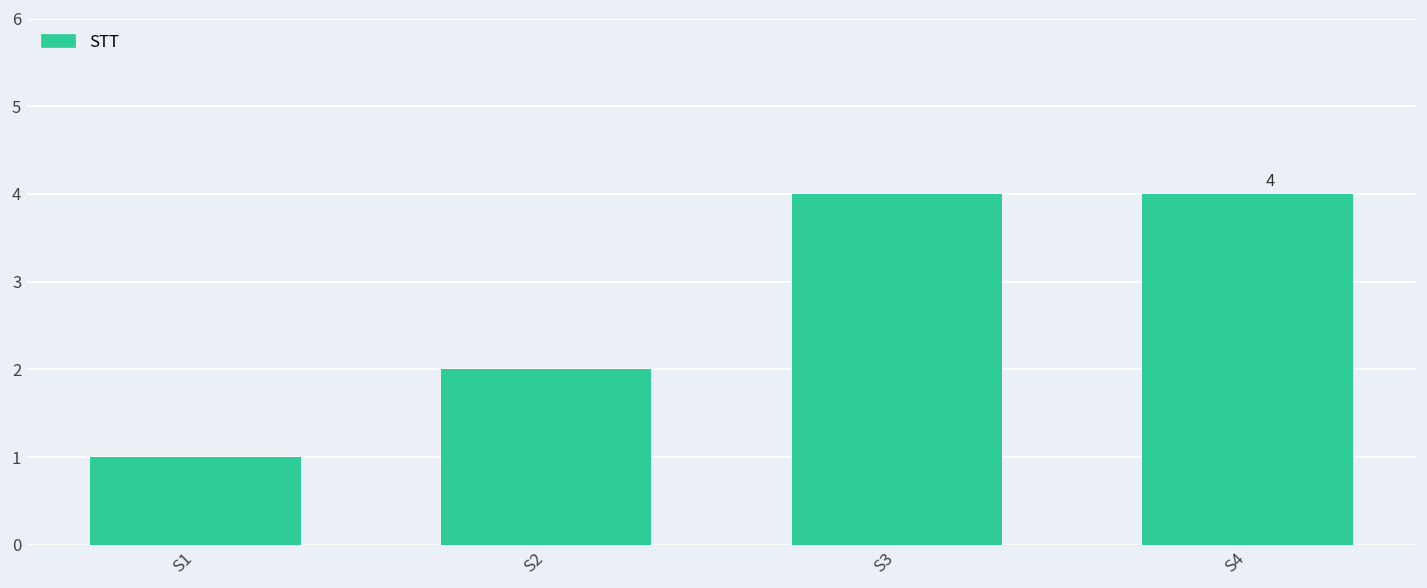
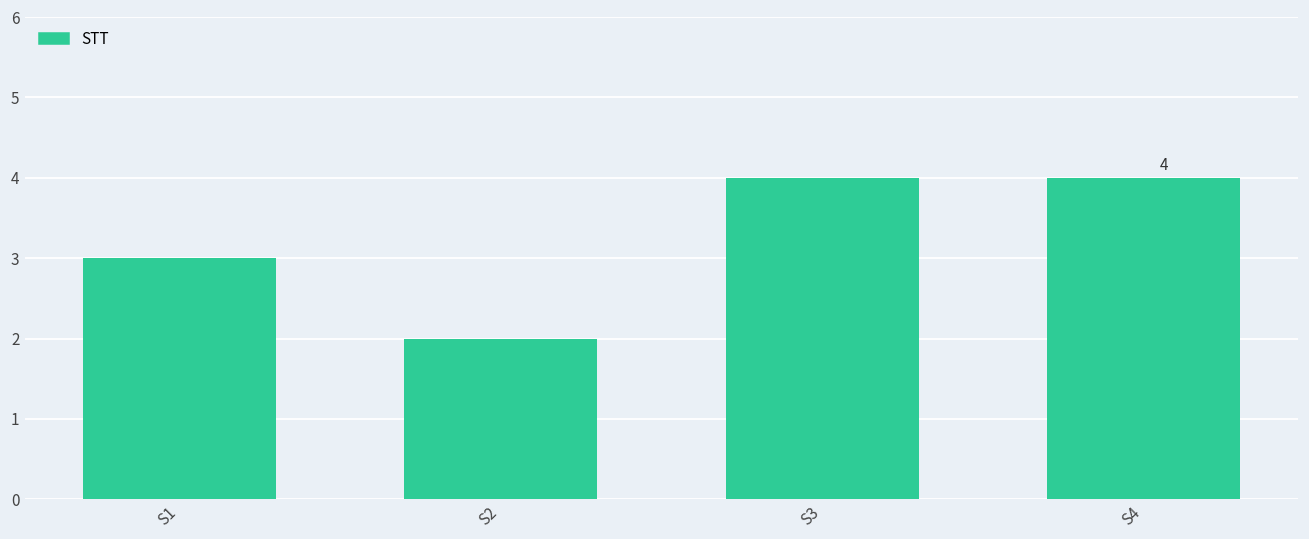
S1: 1 -> 3
